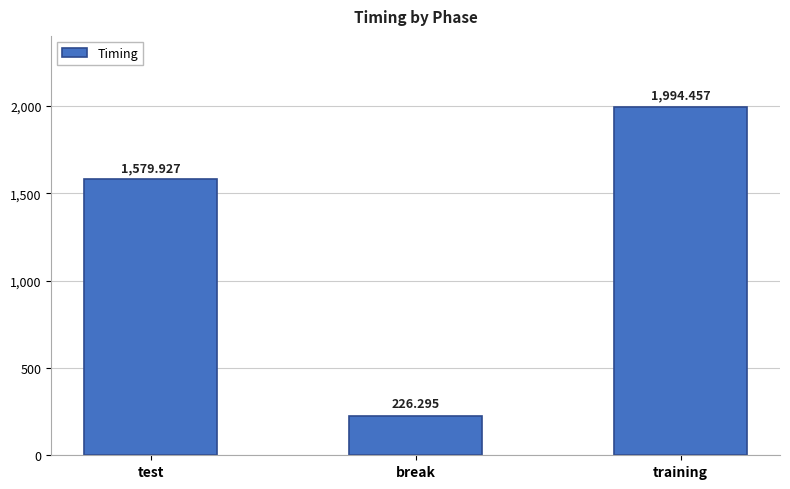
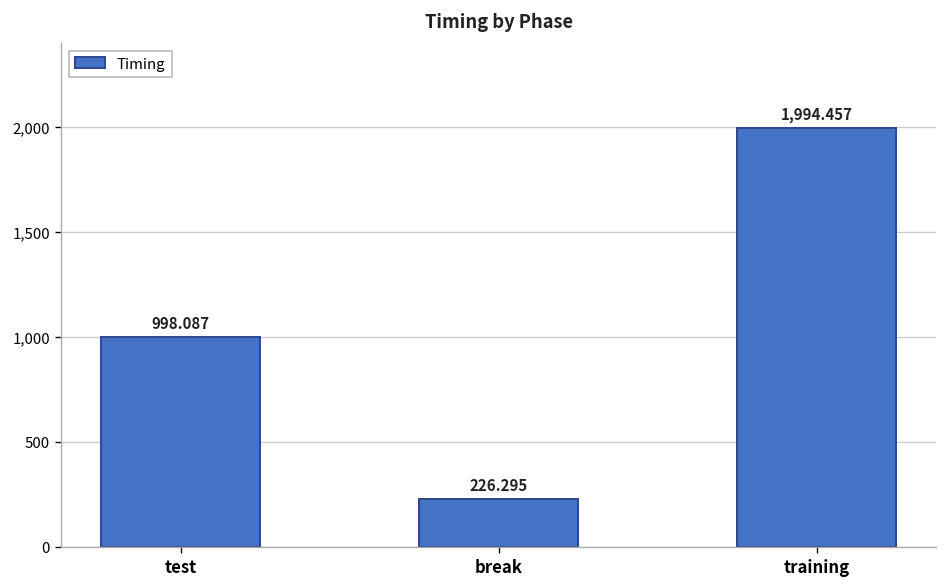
test: 1,579.927 -> 998.087
